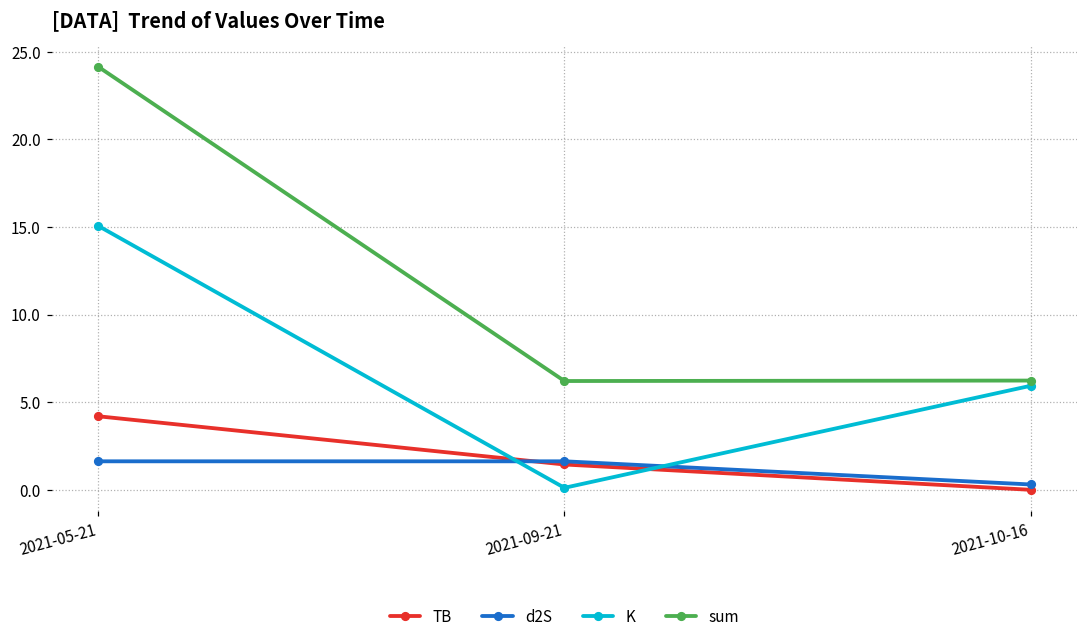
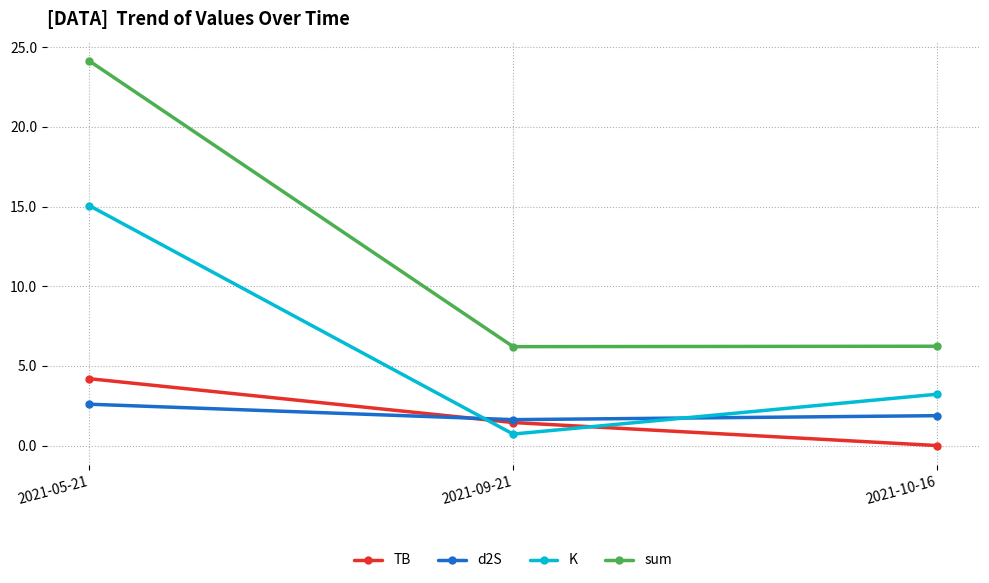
d2S, 2021-05-21: 1.6 -> 2.6
K, 2021-09-21: 0.1 -> 0.7
d2S, 2021-10-16: 0.3 -> 1.9
K, 2021-10-16: 5.9 -> 3.2
